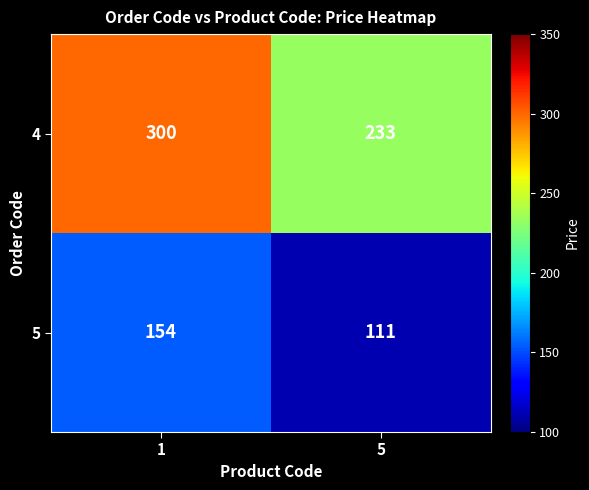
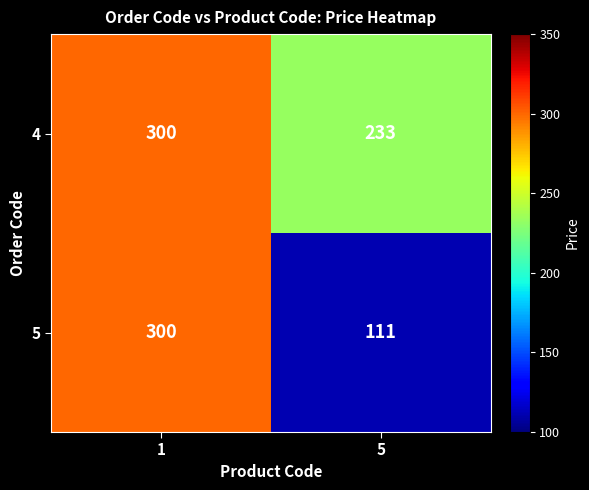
5, 1: 154 -> 300
